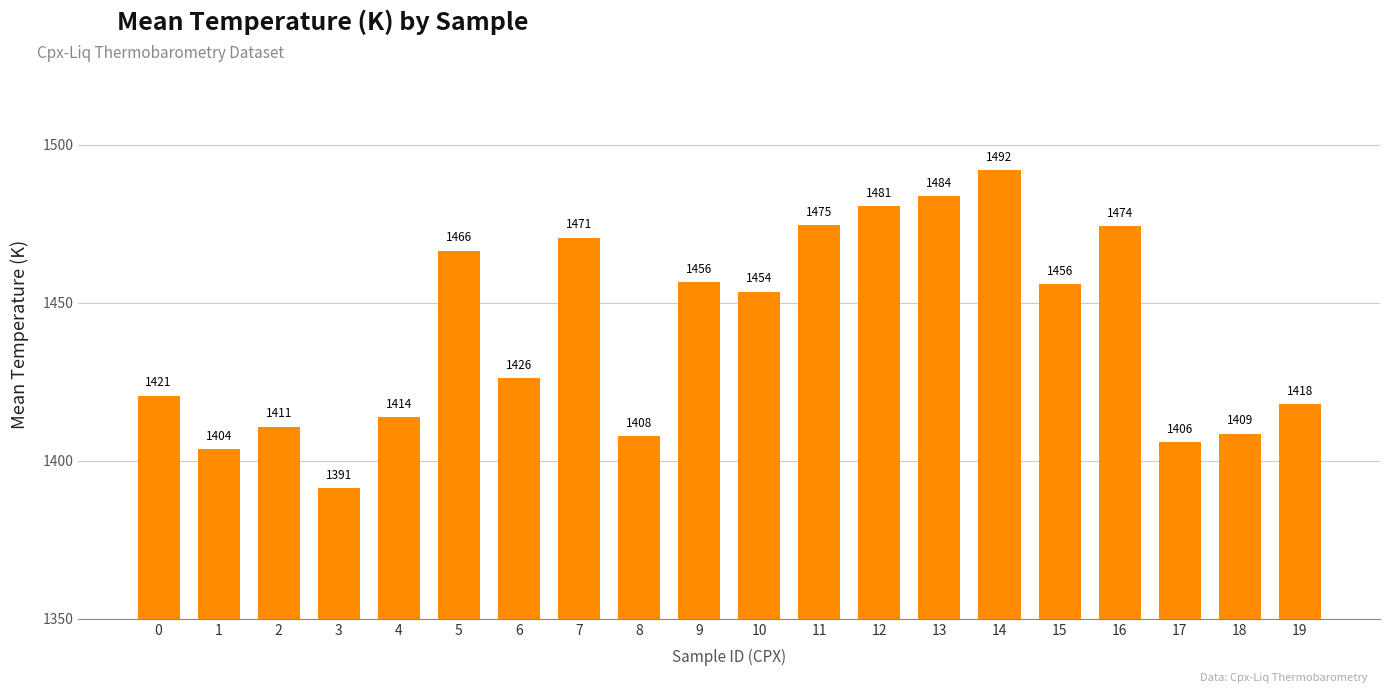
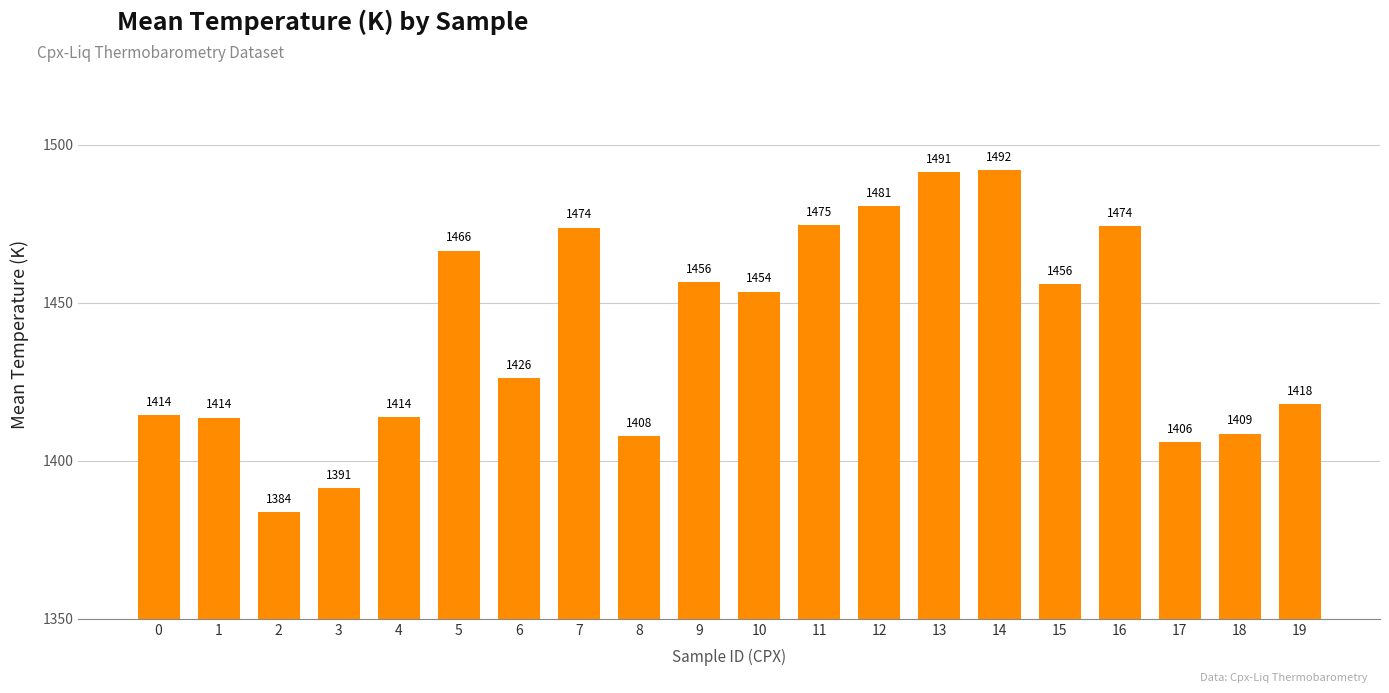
0: 1421 -> 1414
1: 1404 -> 1414
2: 1411 -> 1384
7: 1471 -> 1474
13: 1484 -> 1491
